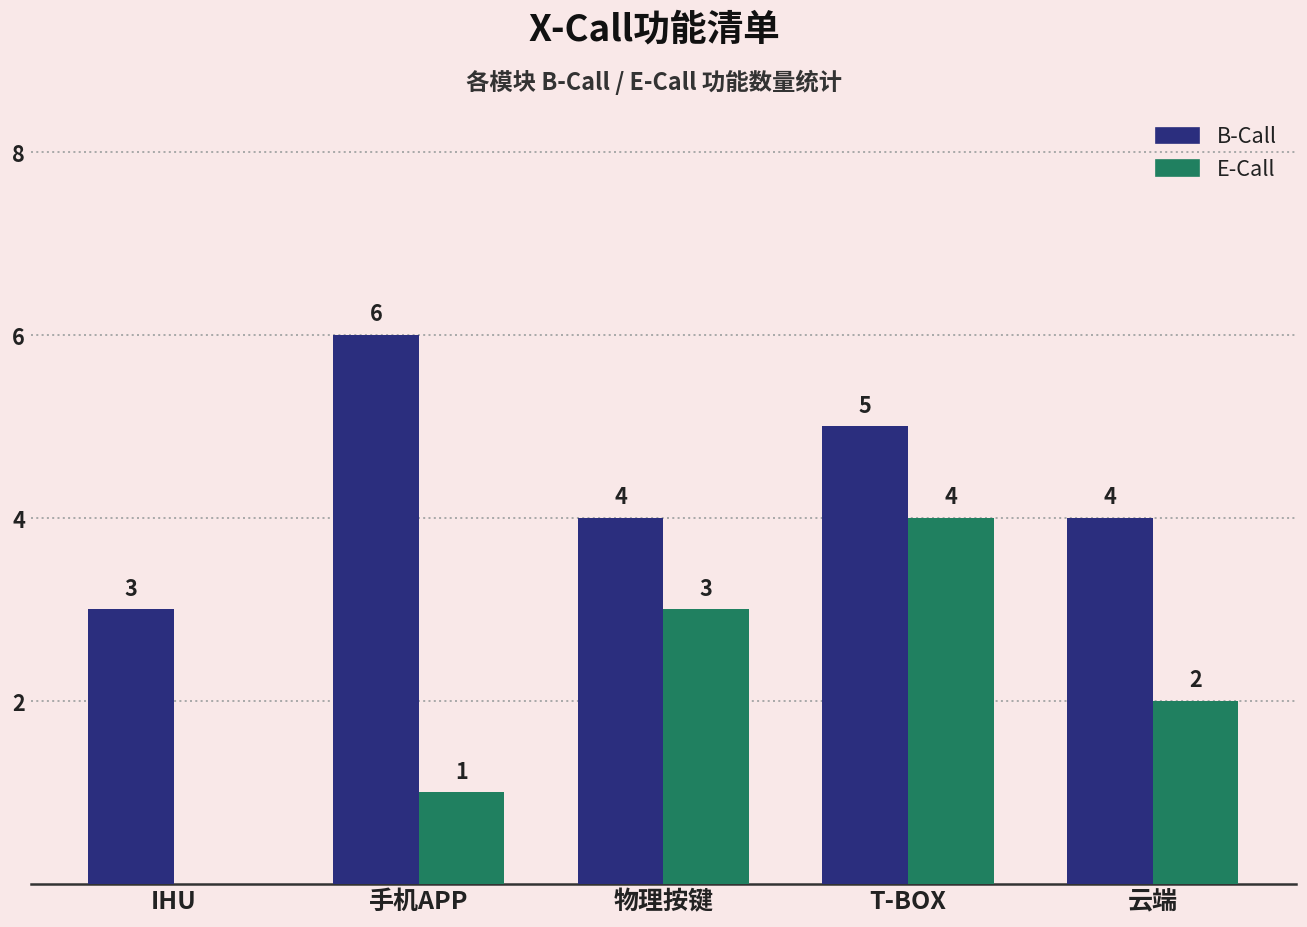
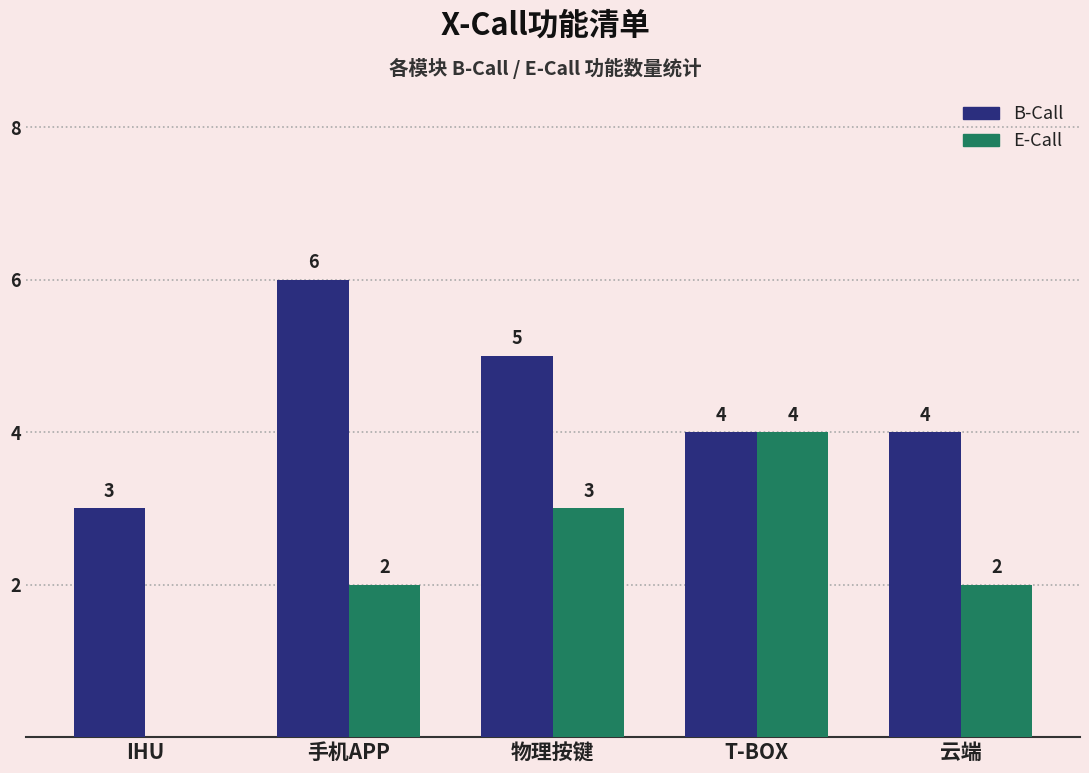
E-Call, 手机APP: 1 -> 2
B-Call, 物理按键: 4 -> 5
B-Call, T-BOX: 5 -> 4
